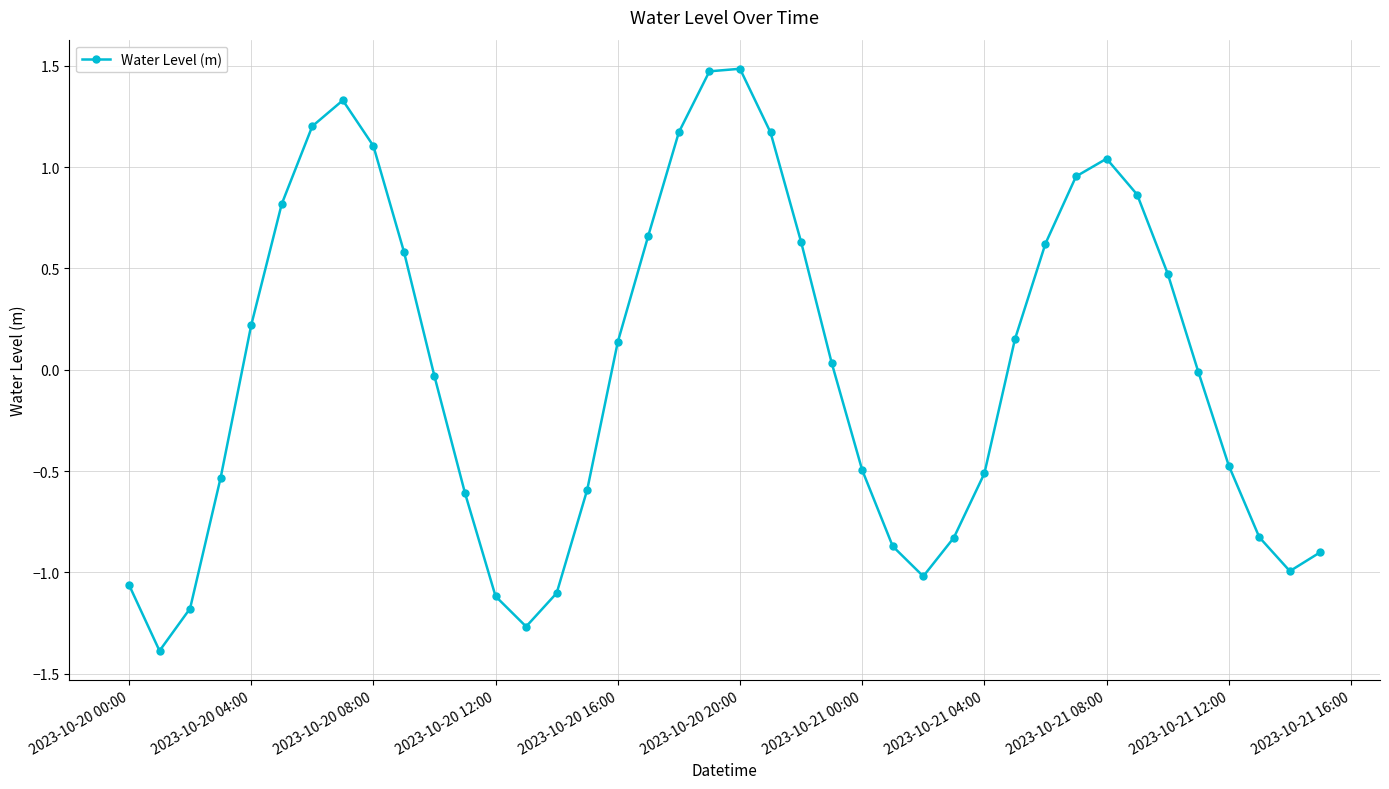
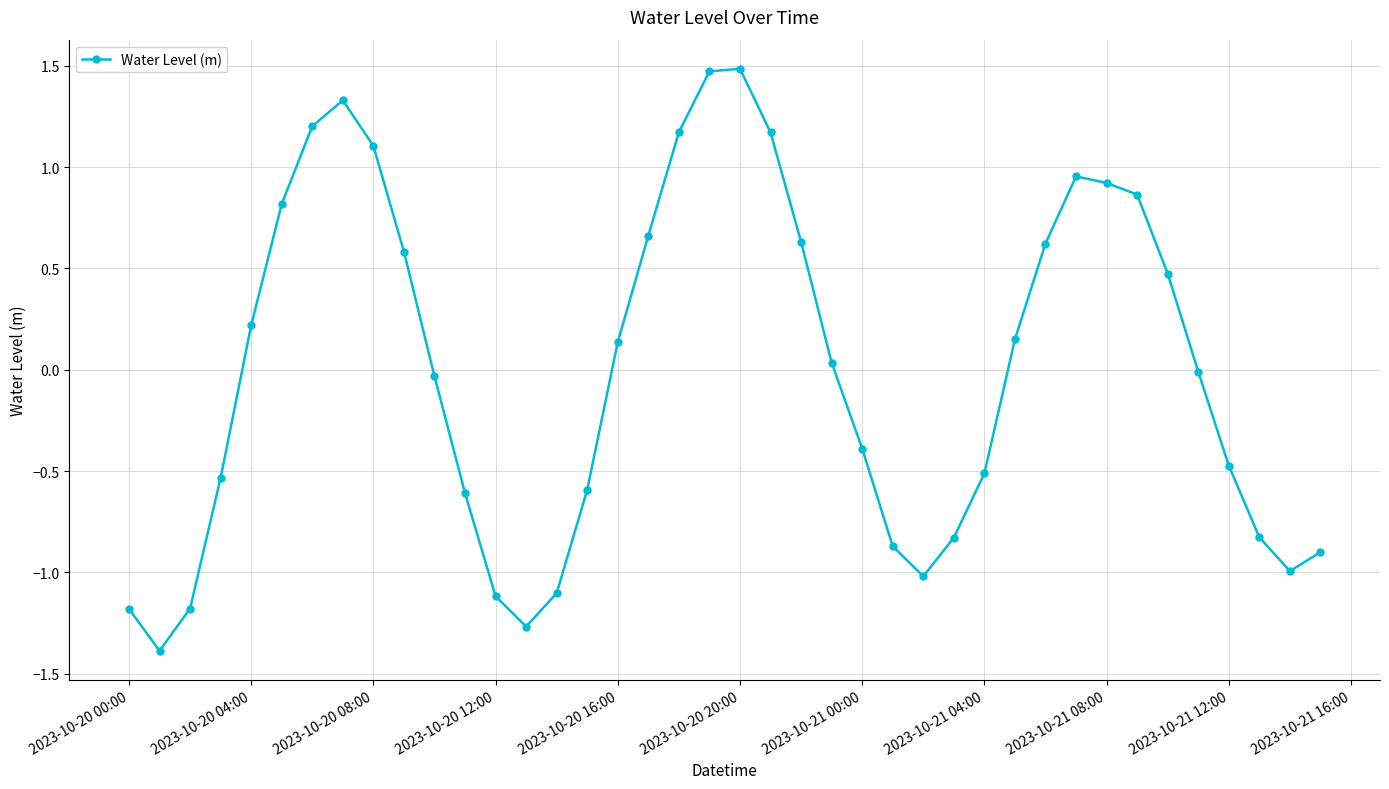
2023-10-20 00:00: -1.06 -> -1.18
2023-10-21 00:00: -0.49 -> -0.39
2023-10-21 08:00: 1.04 -> 0.92
